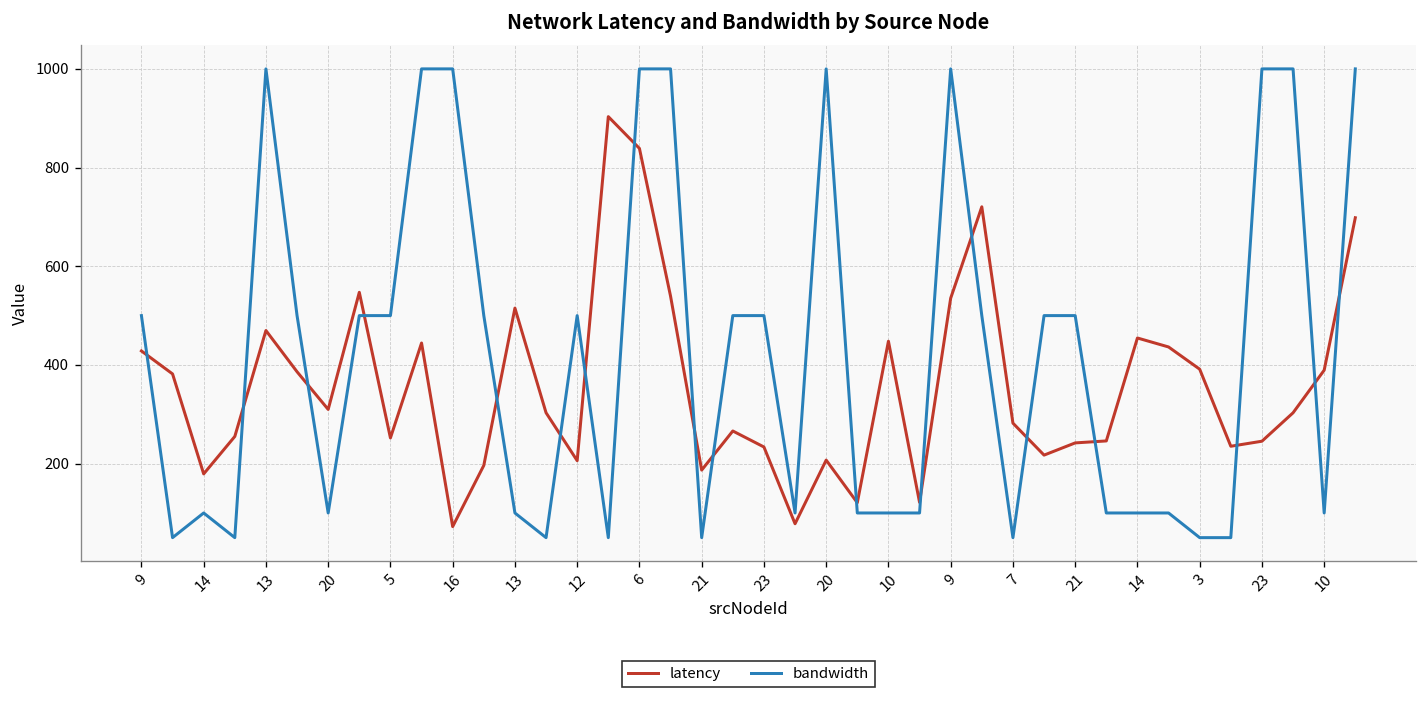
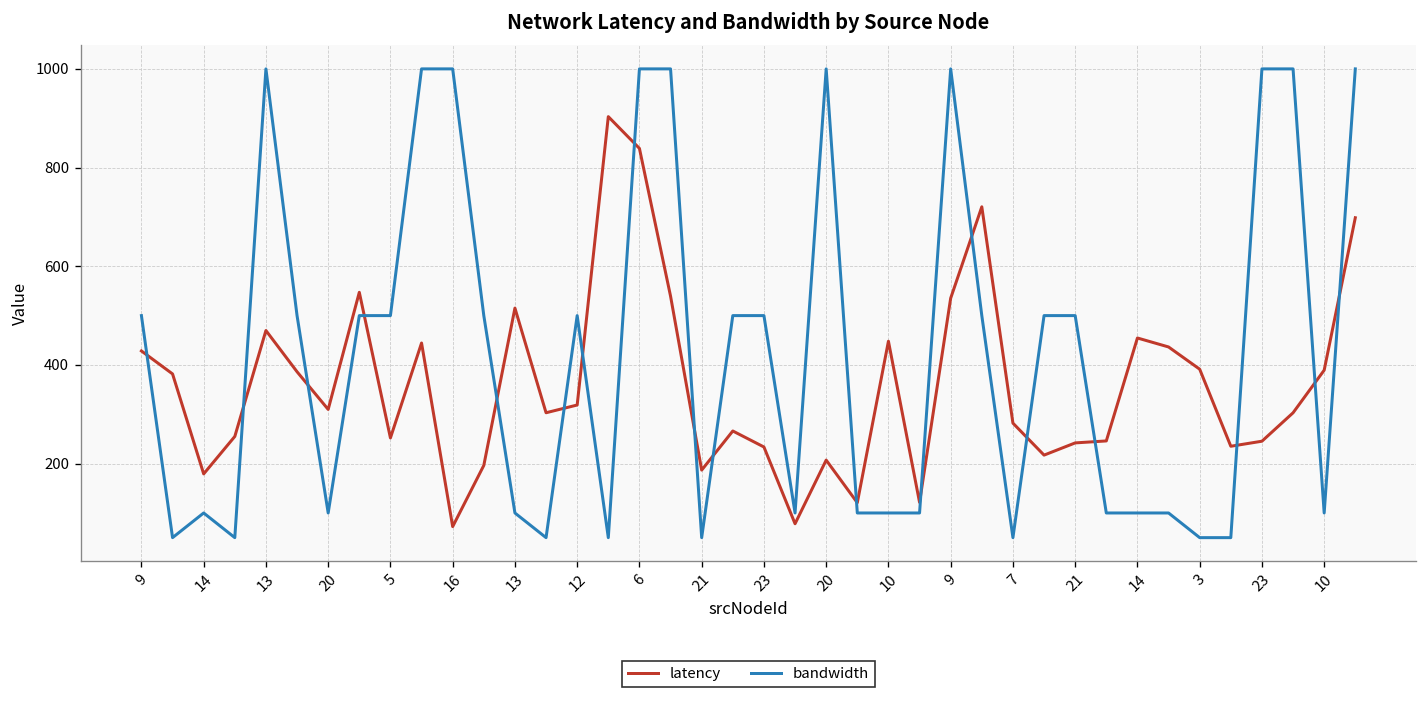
latency, 12: 210 -> 320
